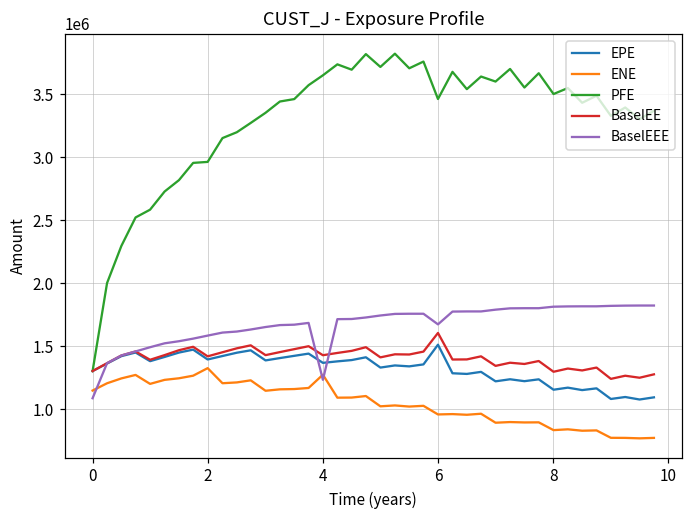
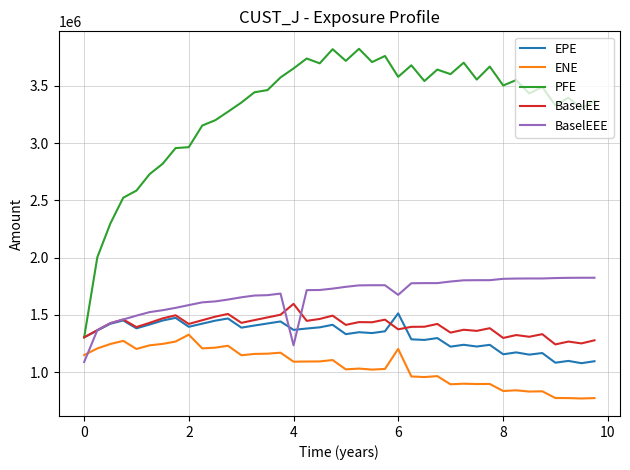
ENE, 4: 1270000 -> 1090000
BaselEE, 4: 1430000 -> 1600000
ENE, 6: 960000 -> 1200000
PFE, 6: 3460000 -> 3580000
BaselEE, 6: 1610000 -> 1370000
